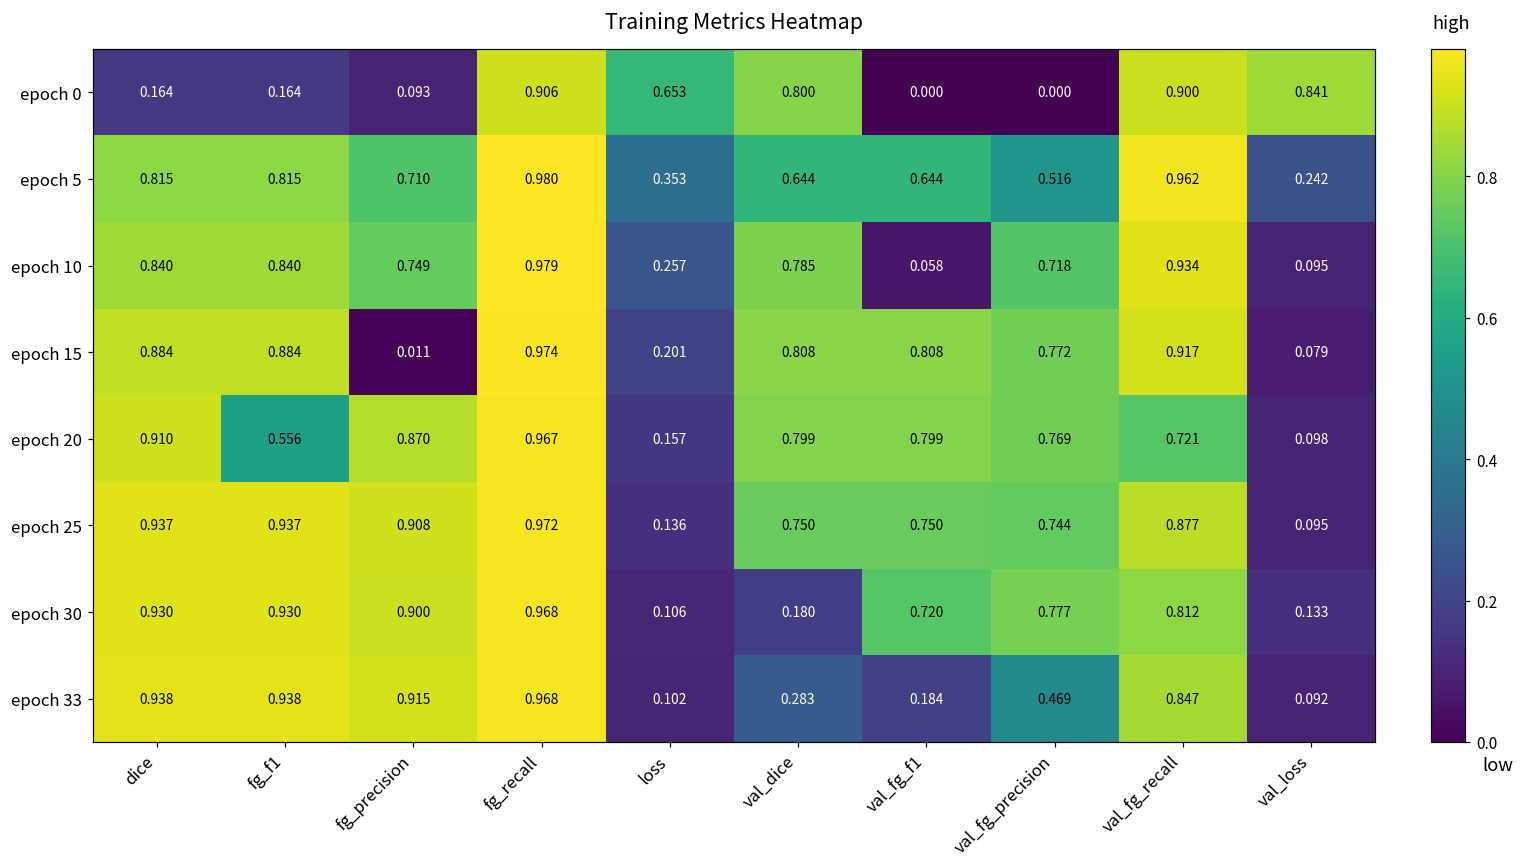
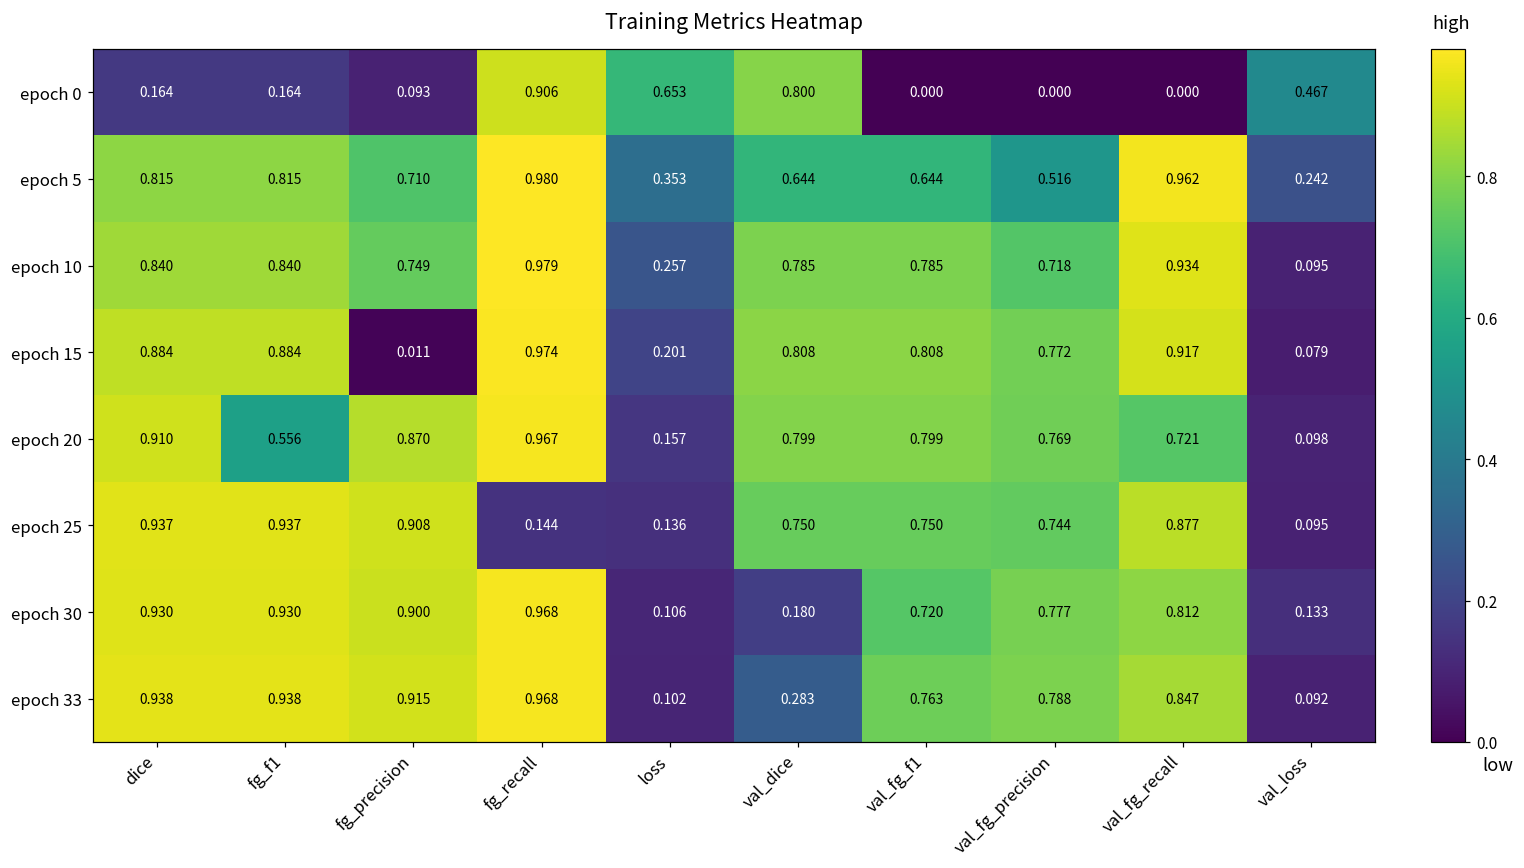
epoch 0, val_fg_recall: 0.900 -> 0.000
epoch 0, val_loss: 0.841 -> 0.467
epoch 10, val_fg_f1: 0.058 -> 0.785
epoch 25, fg_recall: 0.972 -> 0.144
epoch 33, val_fg_f1: 0.184 -> 0.763
epoch 33, val_fg_precision: 0.469 -> 0.788
